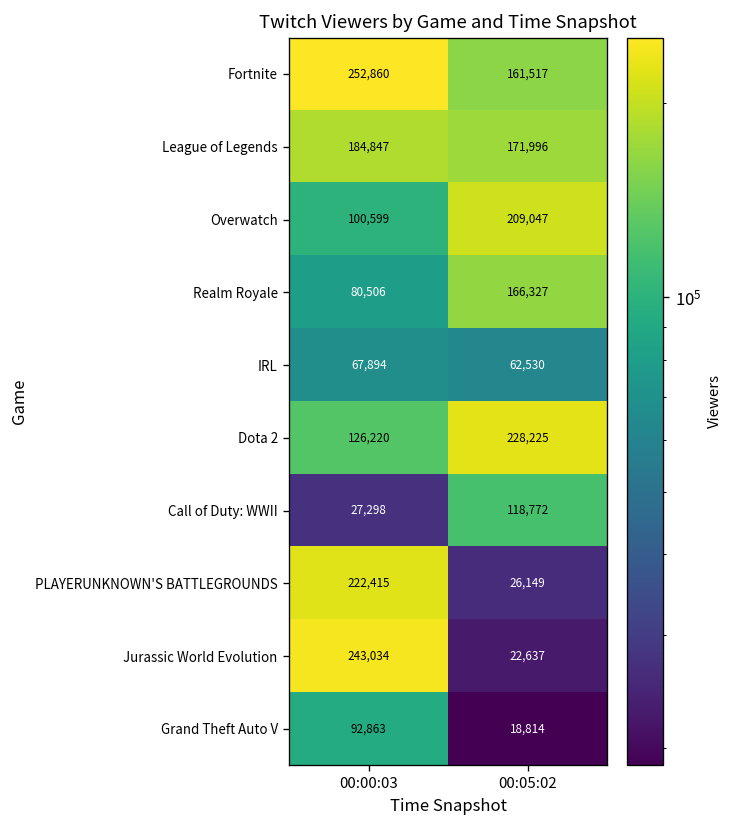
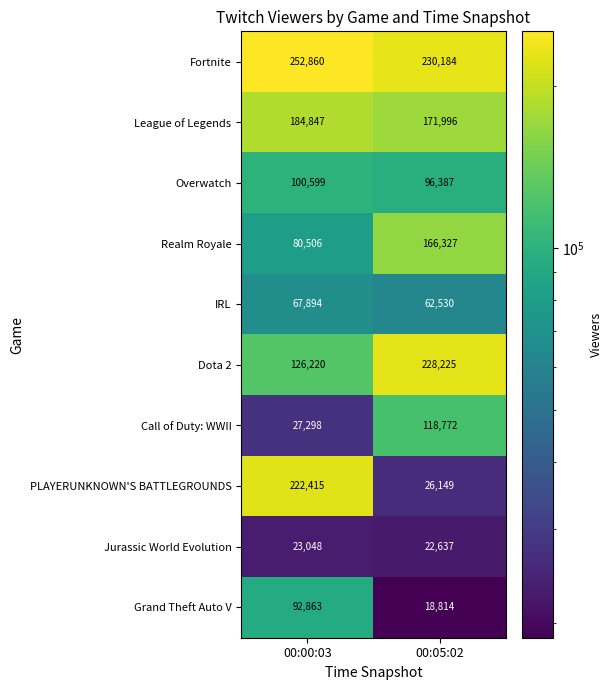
Fortnite, 00:05:02: 161,517 -> 230,184
Overwatch, 00:05:02: 209,047 -> 96,387
Jurassic World Evolution, 00:00:03: 243,034 -> 23,048
